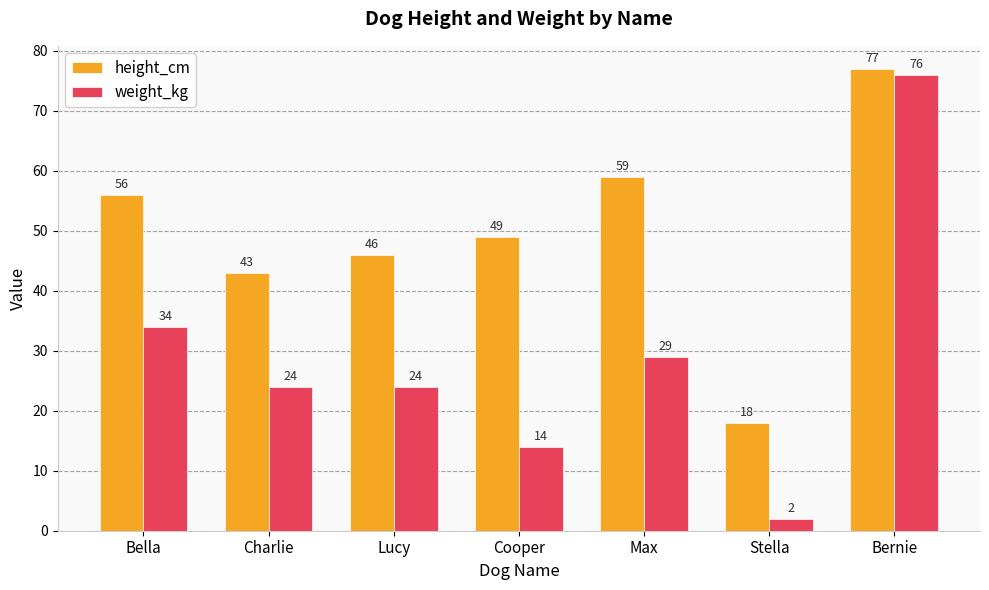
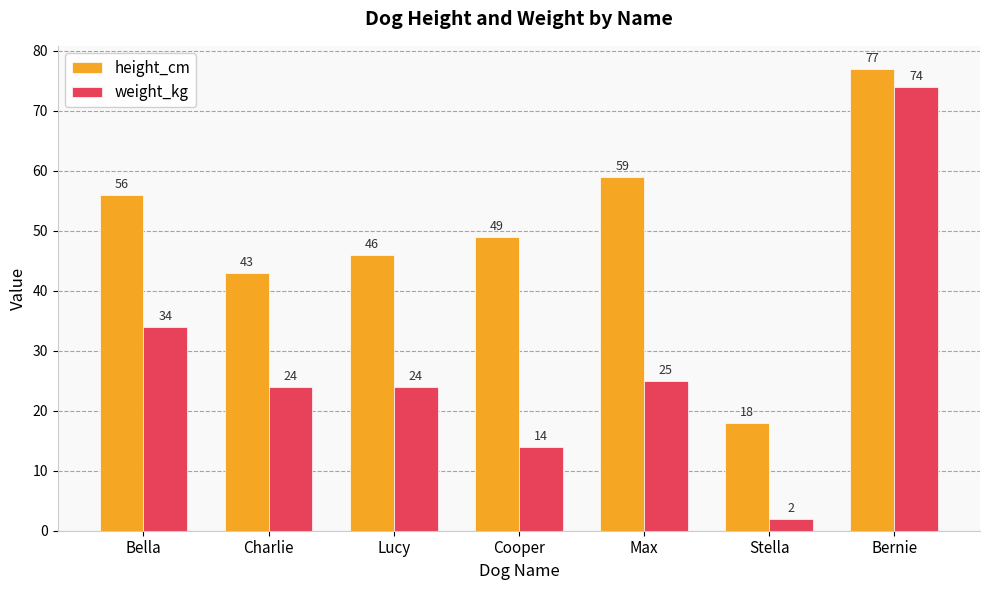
weight_kg, Max: 29 -> 25
weight_kg, Bernie: 76 -> 74
